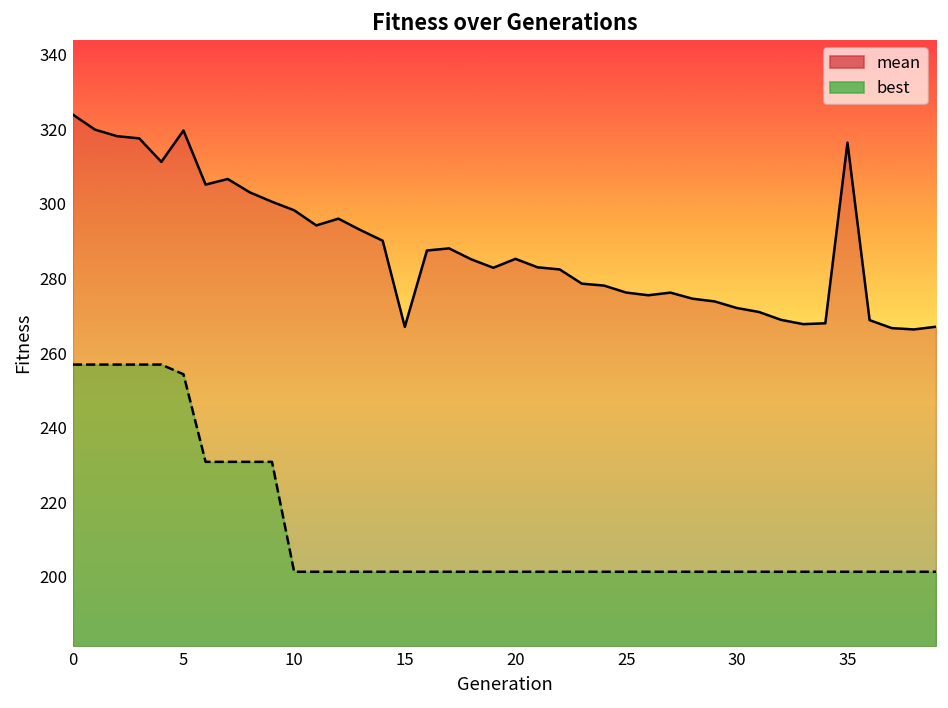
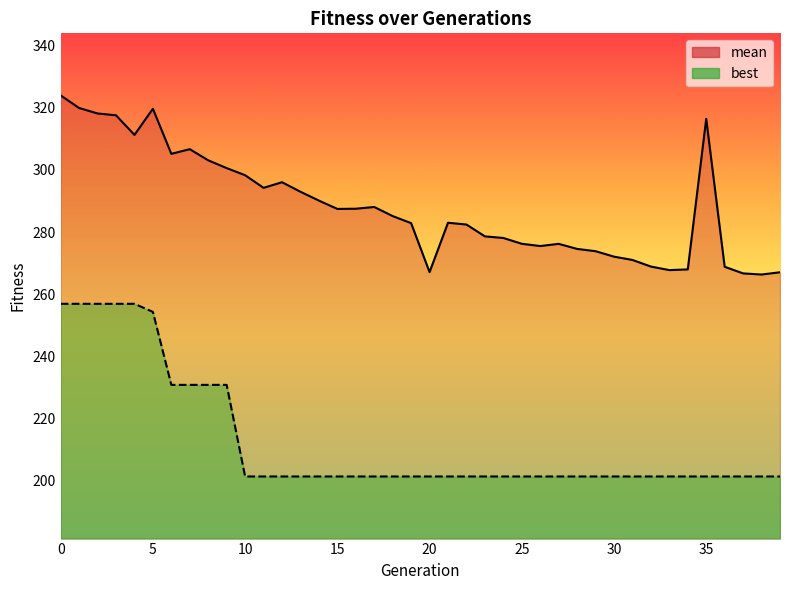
mean, 15: 267 -> 287
mean, 20: 285 -> 267
